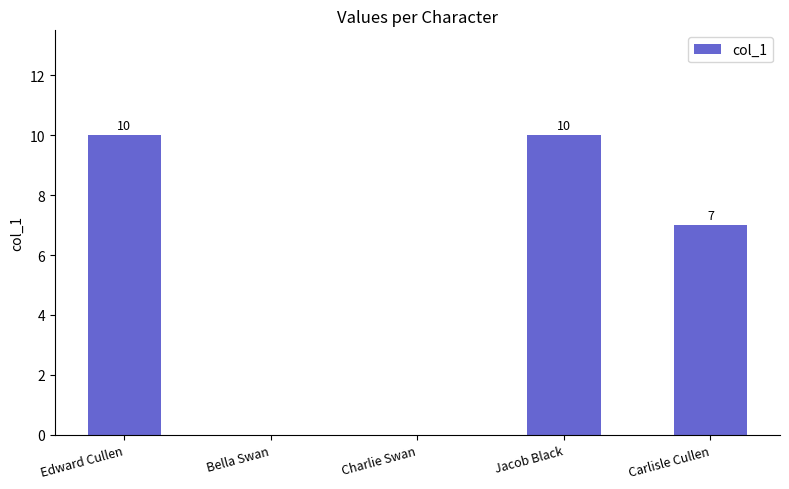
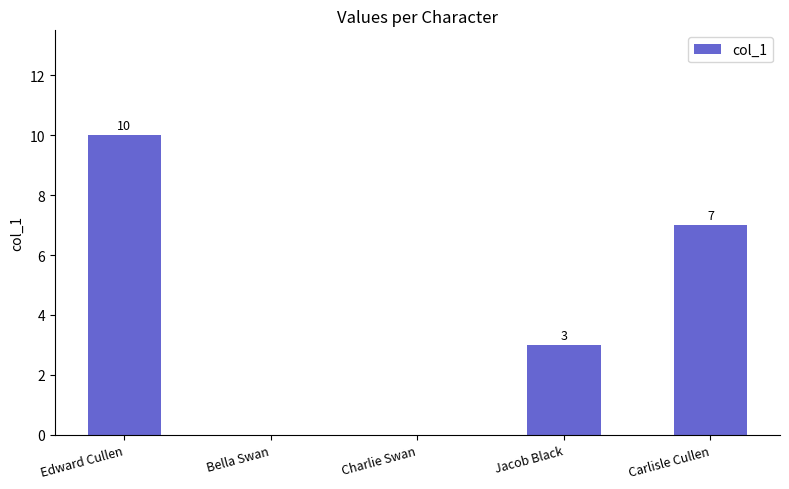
Jacob Black: 10 -> 3
